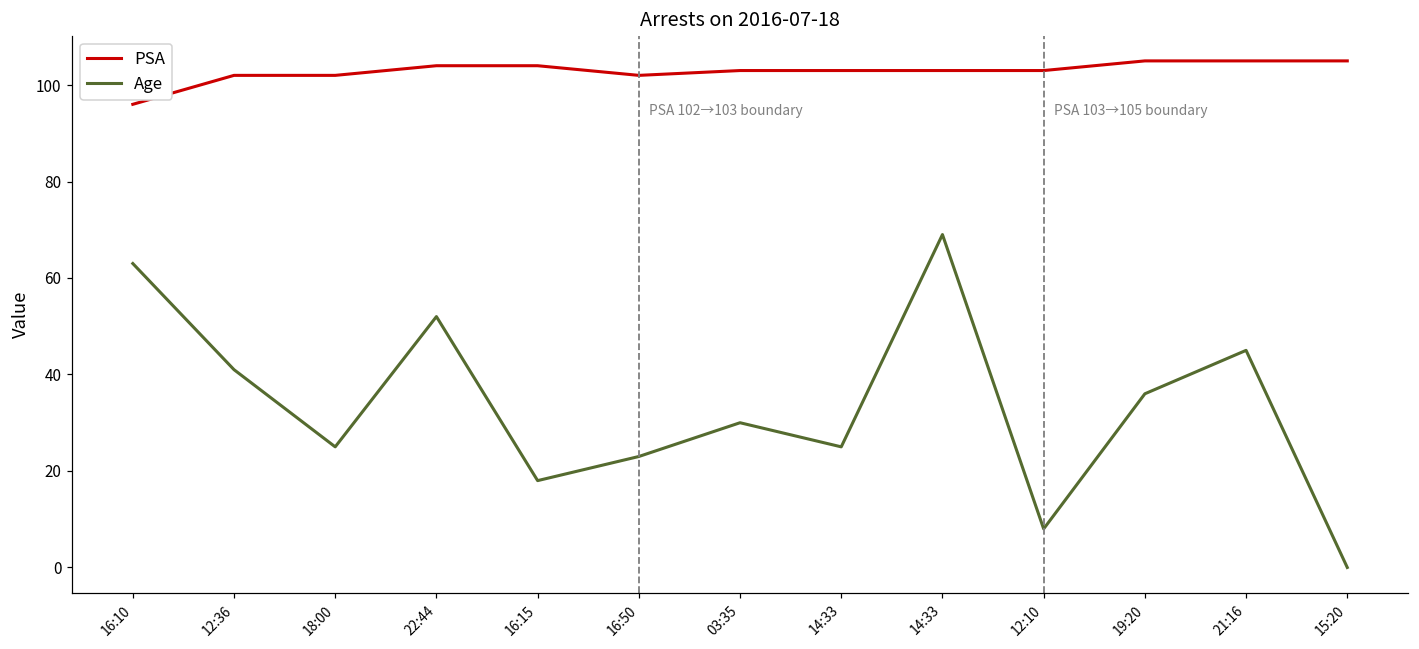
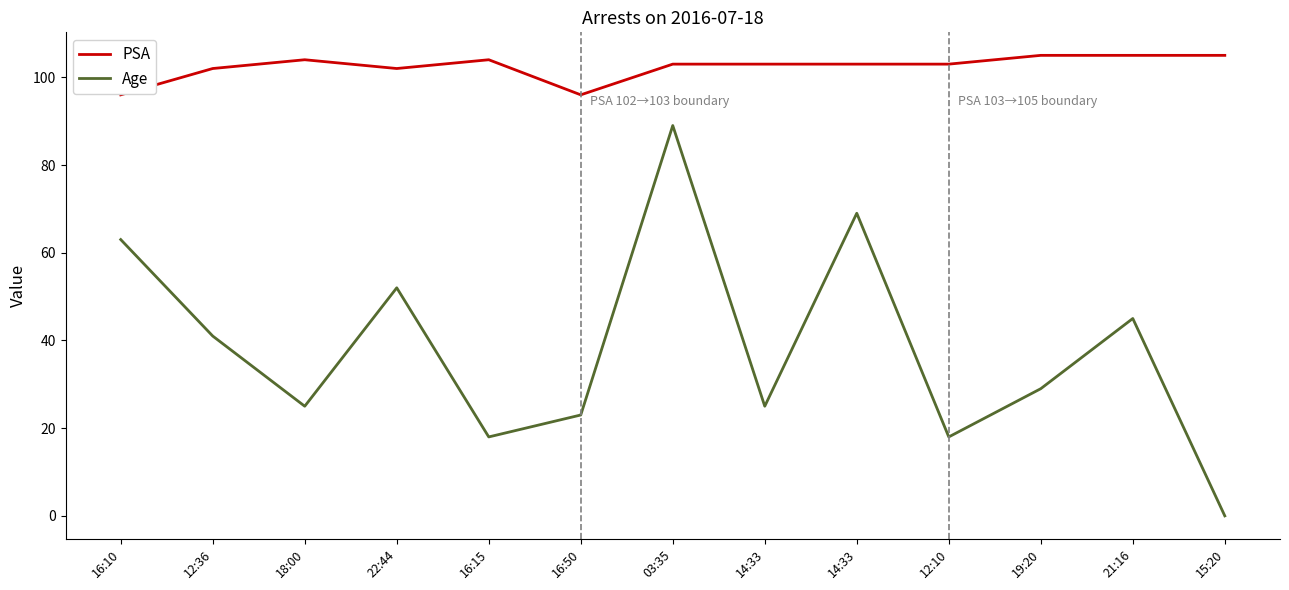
PSA, 18:00: 102 -> 104
PSA, 22:44: 104 -> 102
PSA, 16:50: 102 -> 96
Age, 03:35: 30 -> 89
Age, 12:10: 8 -> 18
Age, 19:20: 36 -> 29
